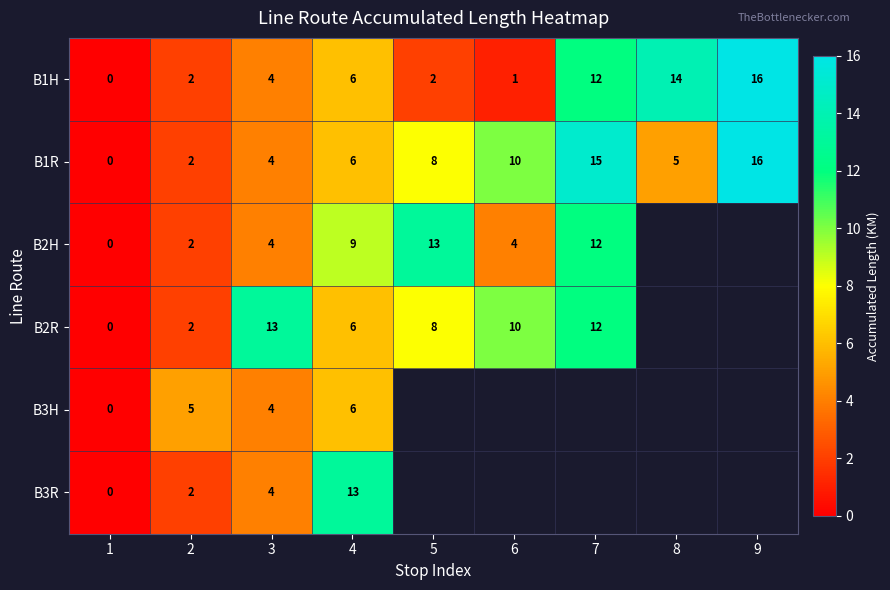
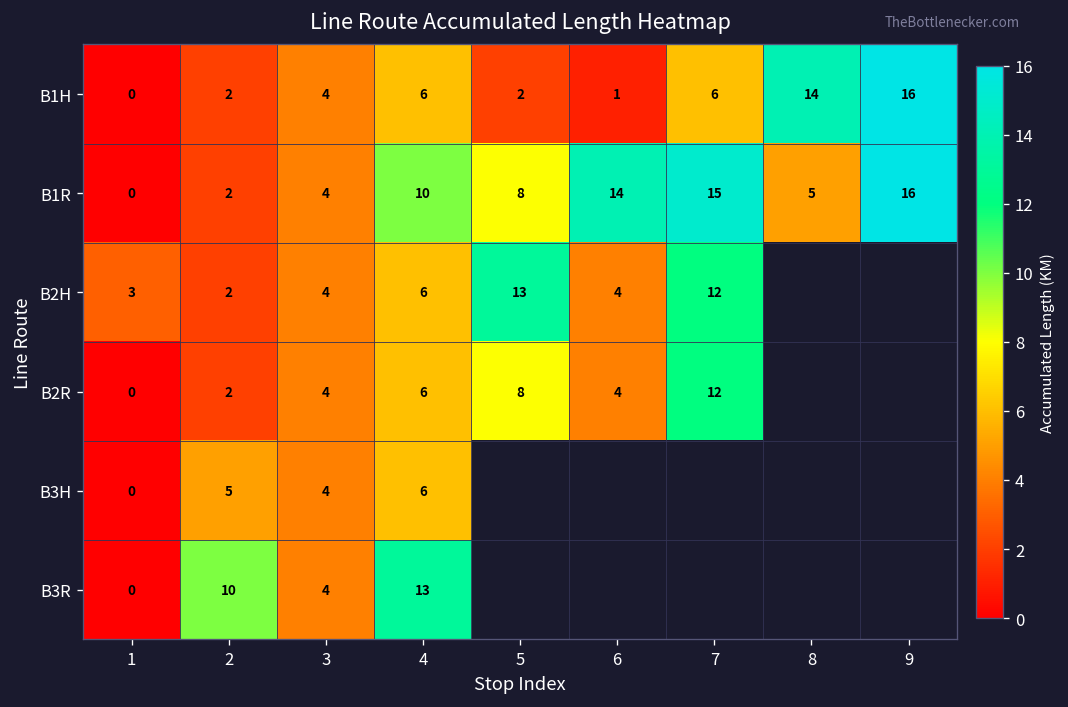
B1H, 7: 12 -> 6
B1R, 4: 6 -> 10
B1R, 6: 10 -> 14
B2H, 1: 0 -> 3
B2H, 4: 9 -> 6
B2R, 3: 13 -> 4
B2R, 6: 10 -> 4
B3R, 2: 2 -> 10
